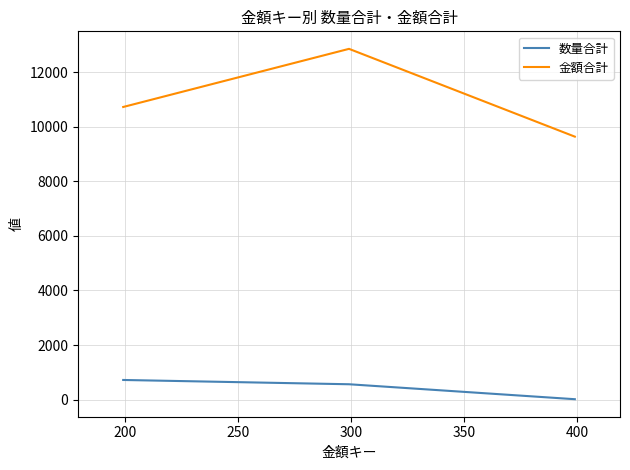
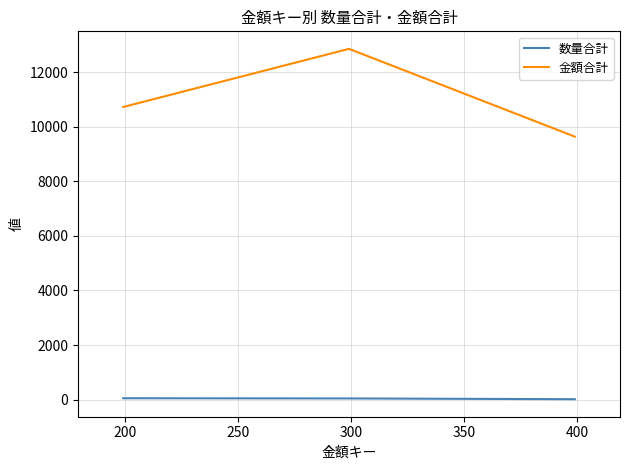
数量合計, 200: 700 -> 100
数量合計, 300: 600 -> 0
